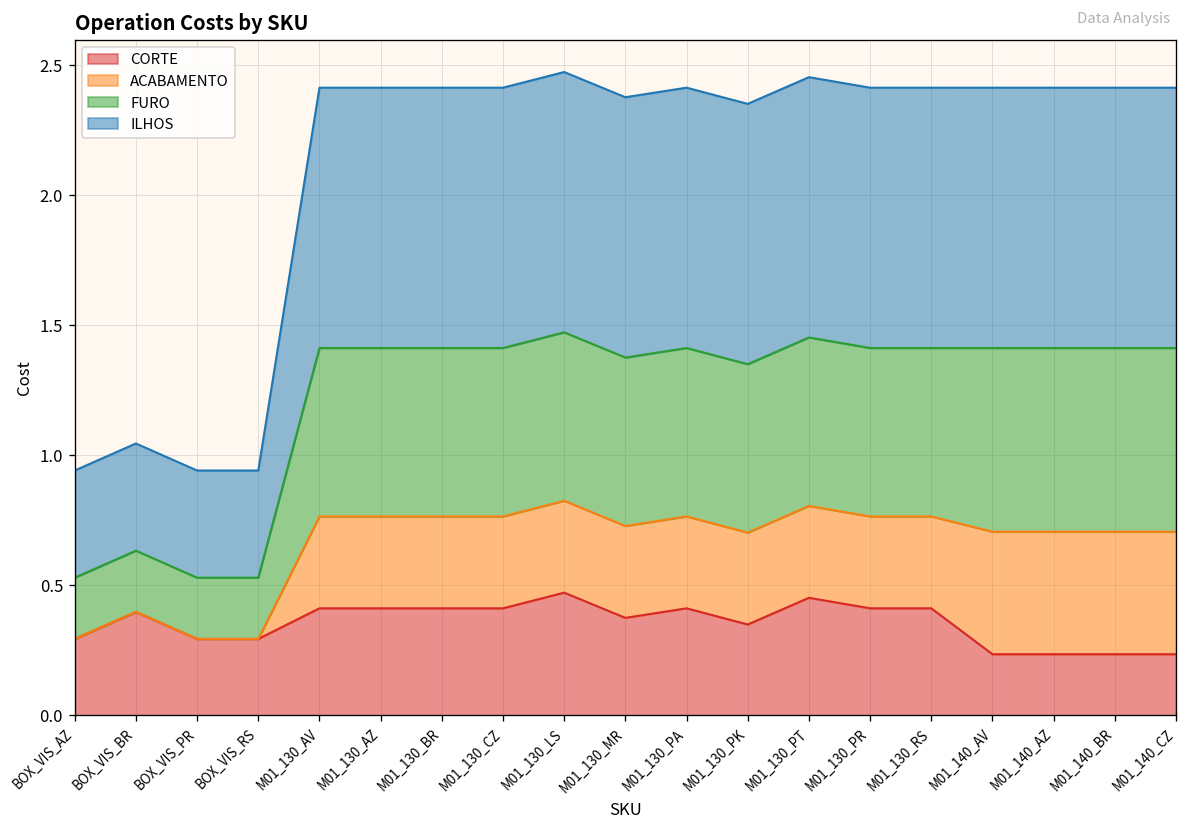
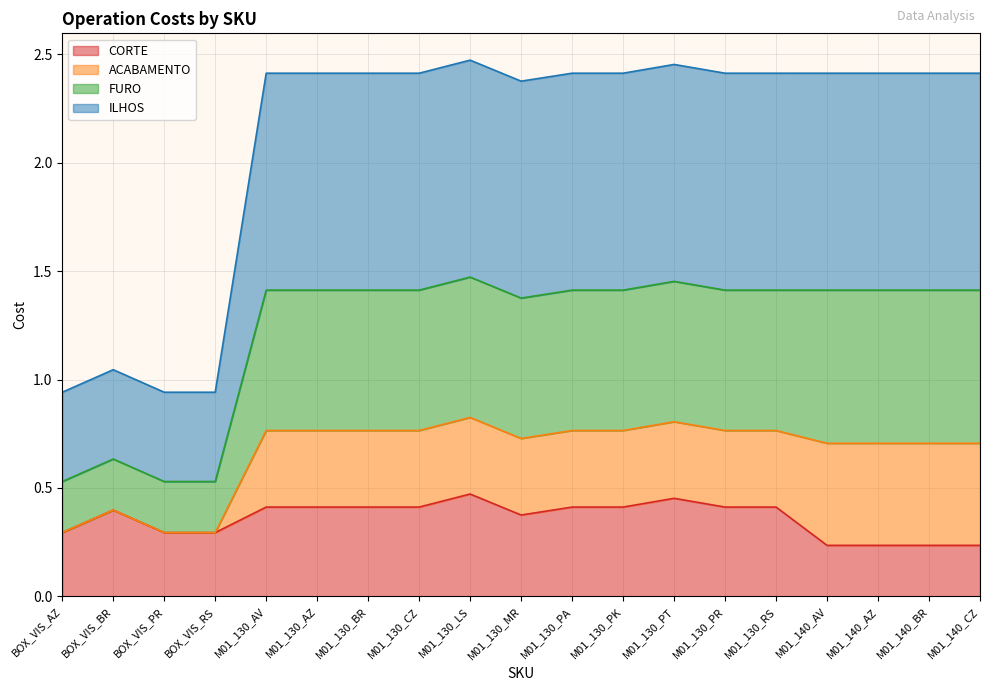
CORTE, M01_130_PK: 0.35 -> 0.41
